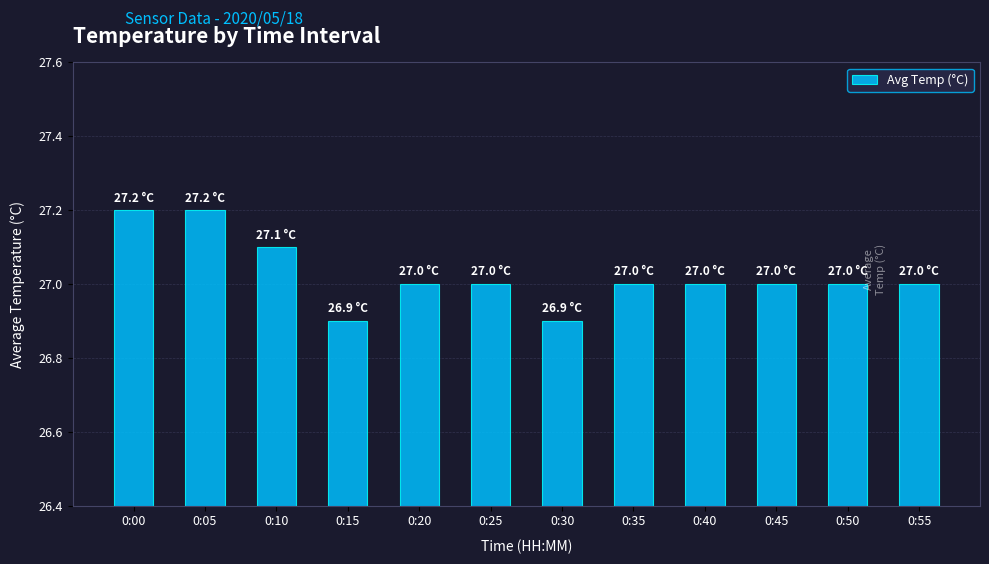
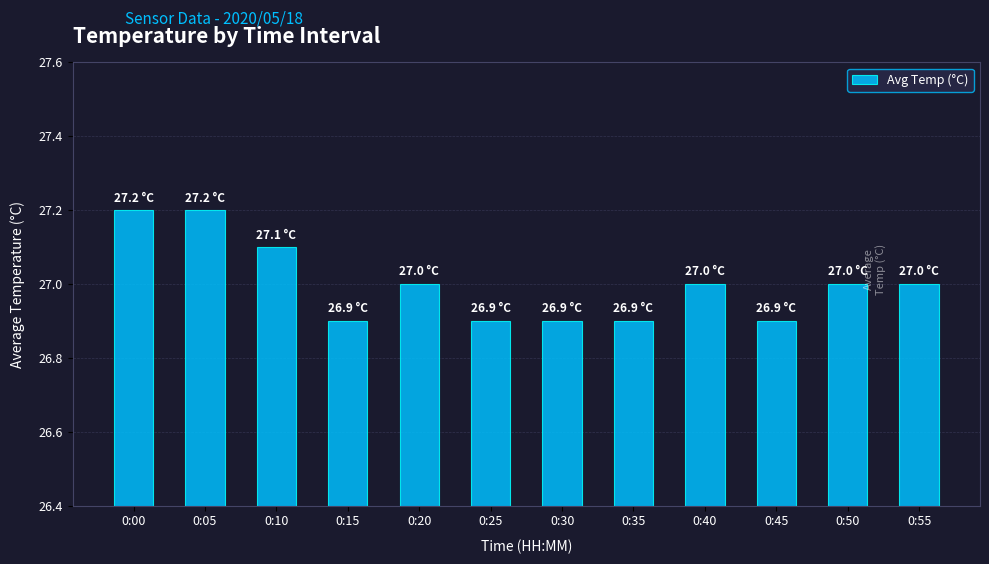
0:25: 27.0 -> 26.9
0:35: 27.0 -> 26.9
0:45: 27.0 -> 26.9
